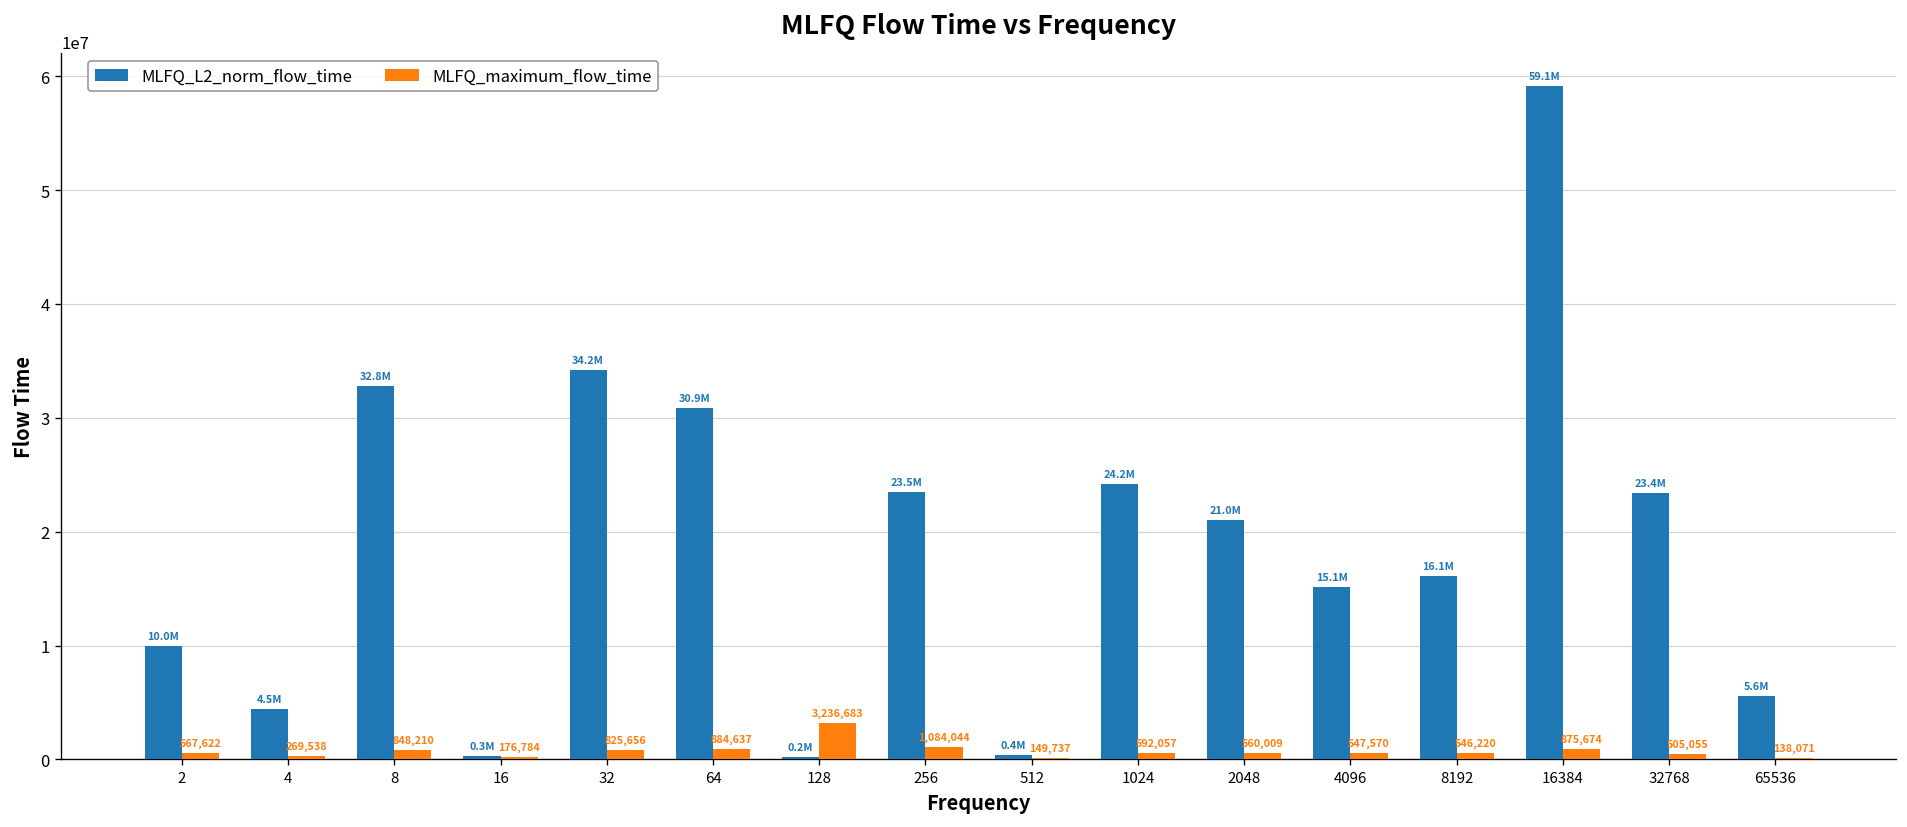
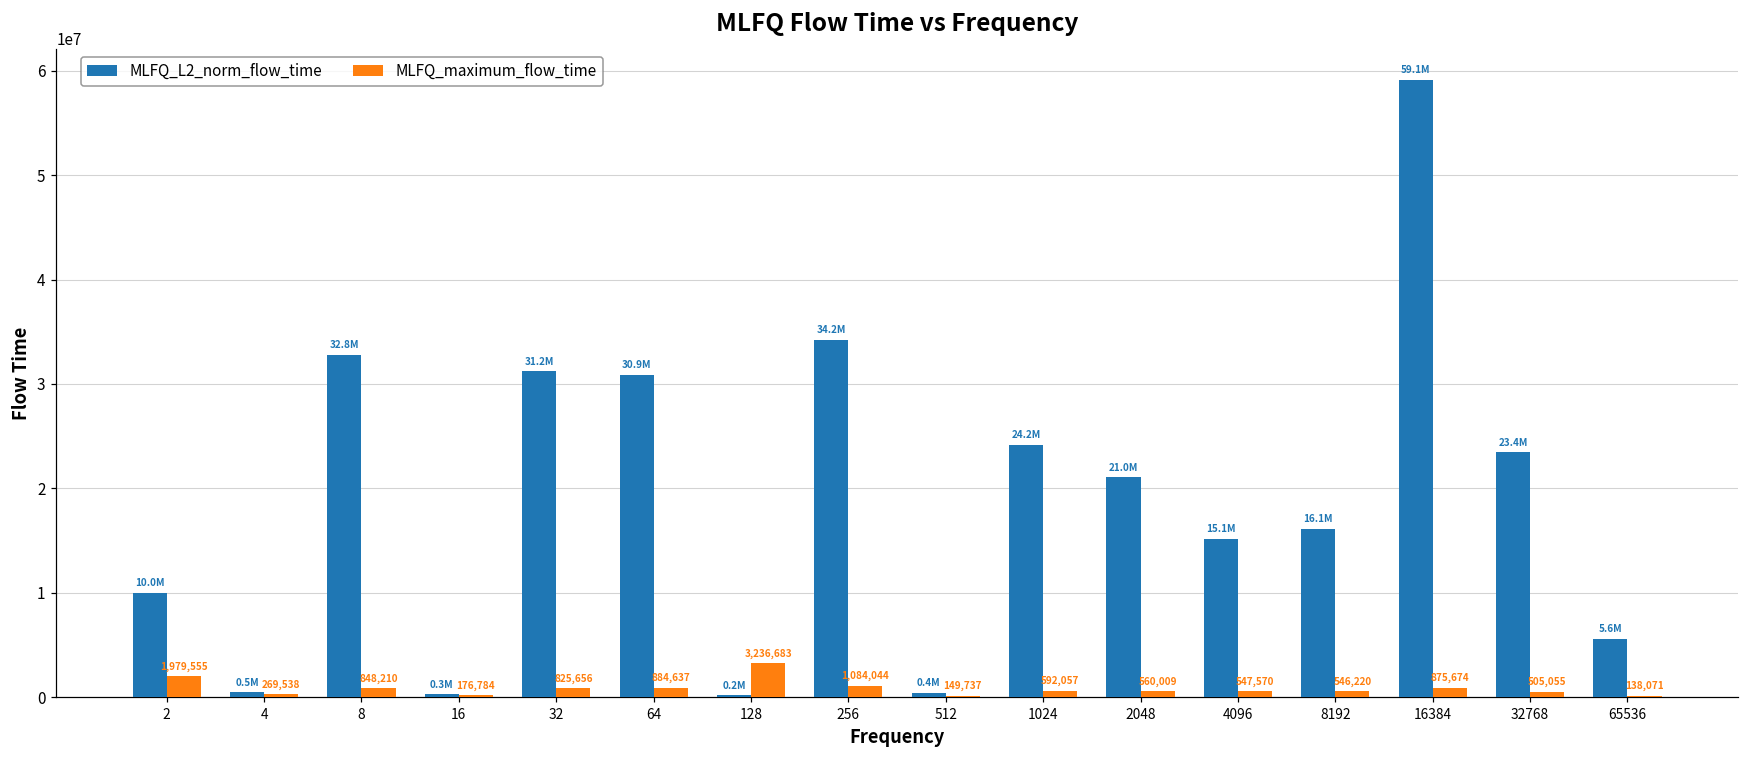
MLFQ_maximum_flow_time, 2: 567,622 -> 1,979,555
MLFQ_L2_norm_flow_time, 4: 4.5M -> 0.5M
MLFQ_L2_norm_flow_time, 32: 34.2M -> 31.2M
MLFQ_L2_norm_flow_time, 256: 23.5M -> 34.2M
